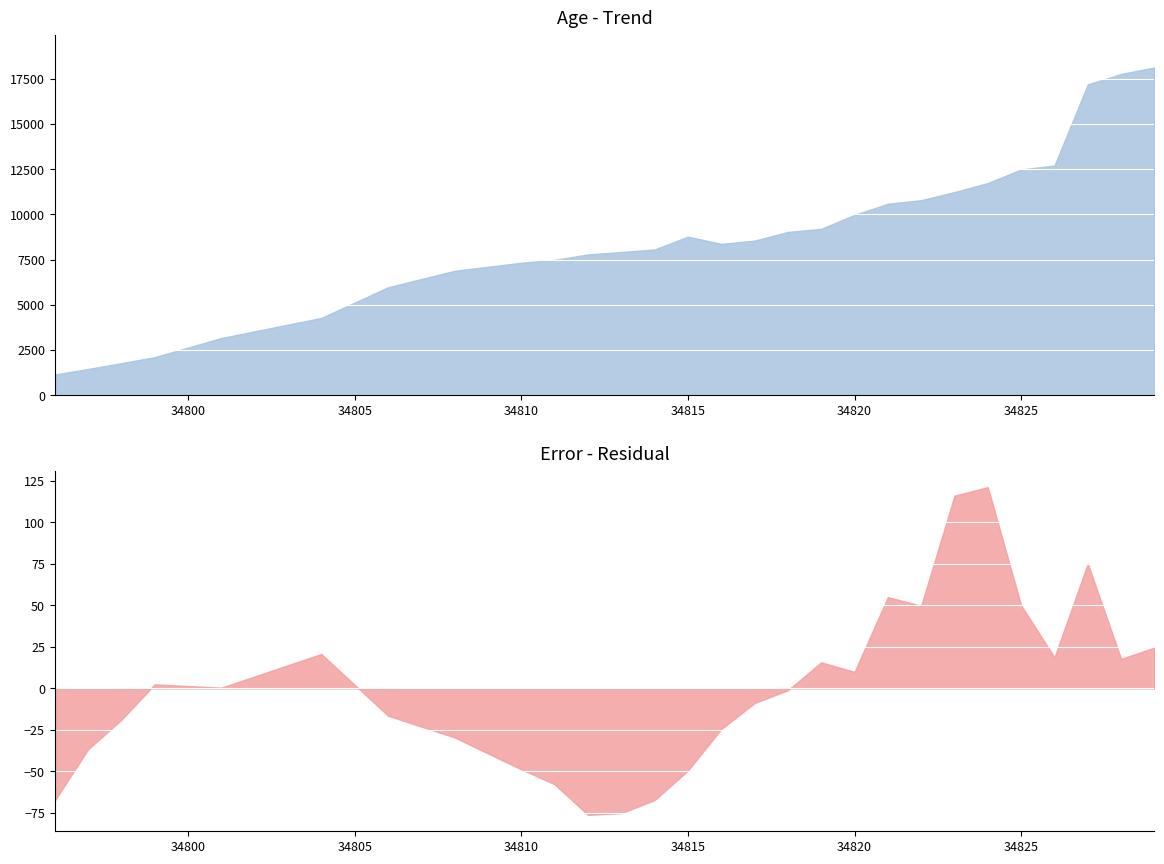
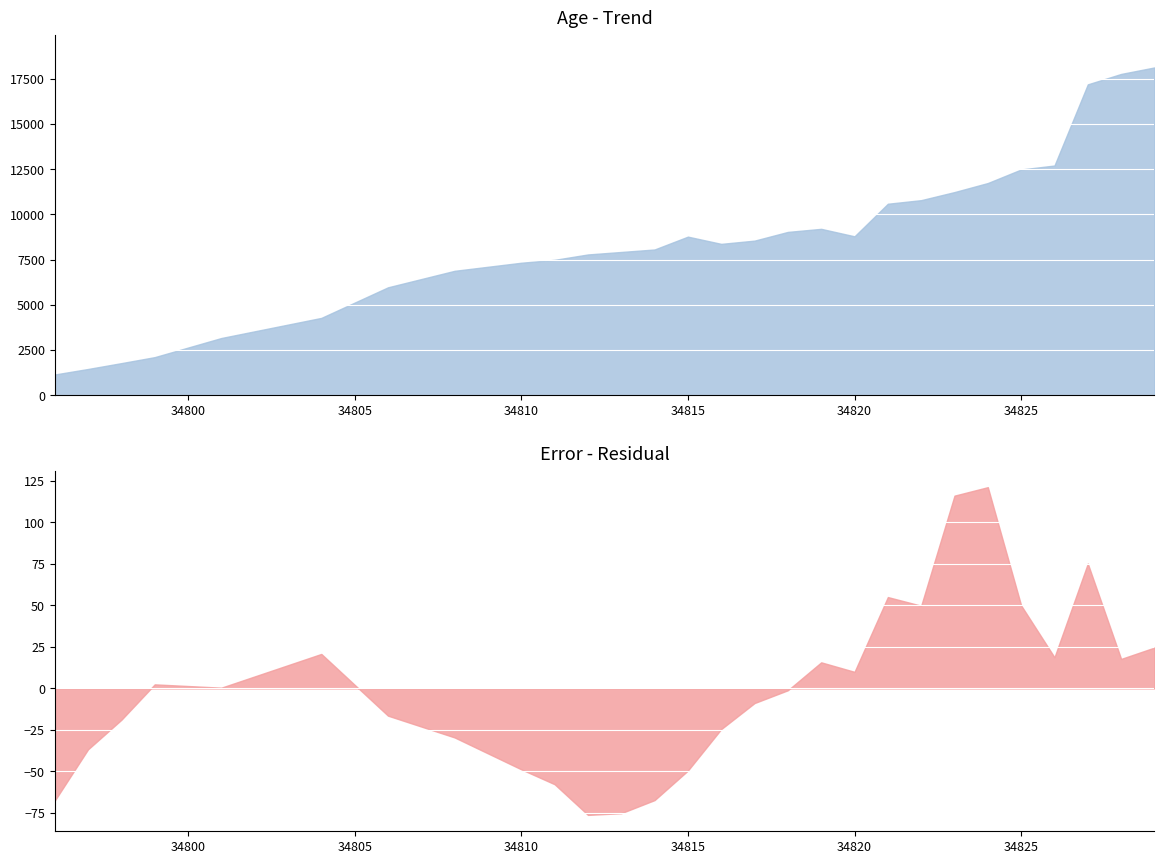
Age - Trend, 34820: 10000 -> 8800
